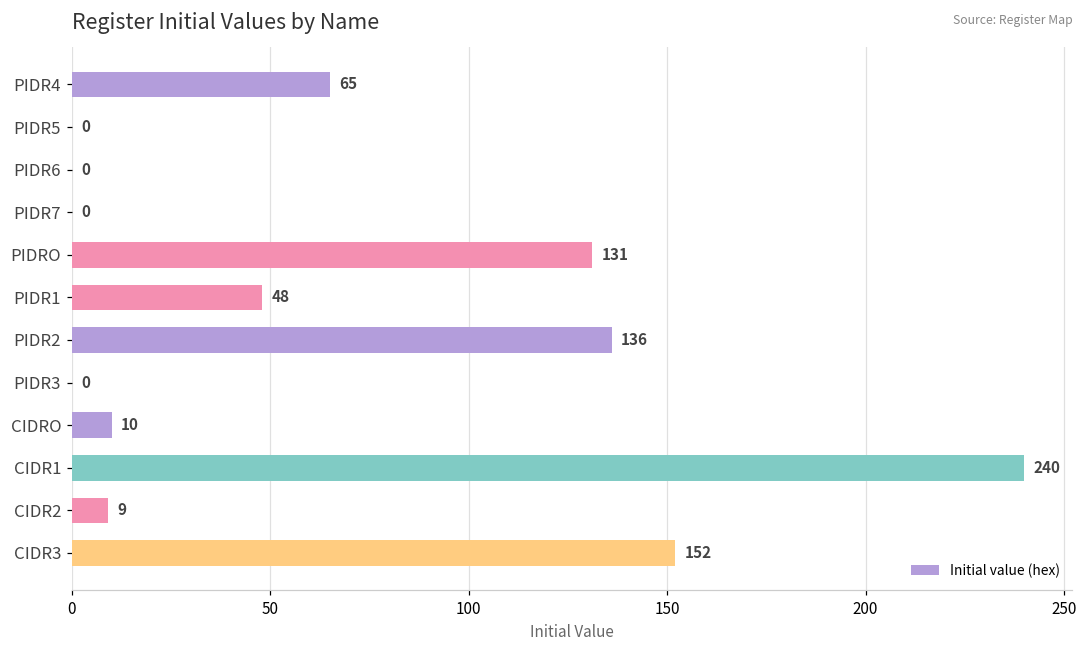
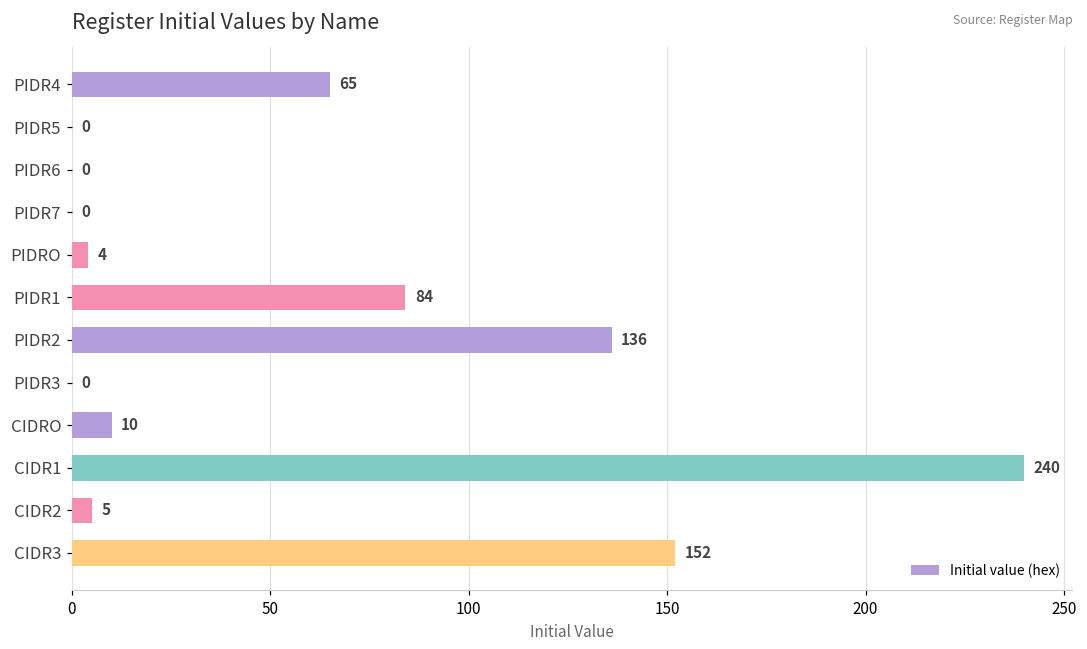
PIDRO: 131 -> 4
PIDR1: 48 -> 84
CIDR2: 9 -> 5
